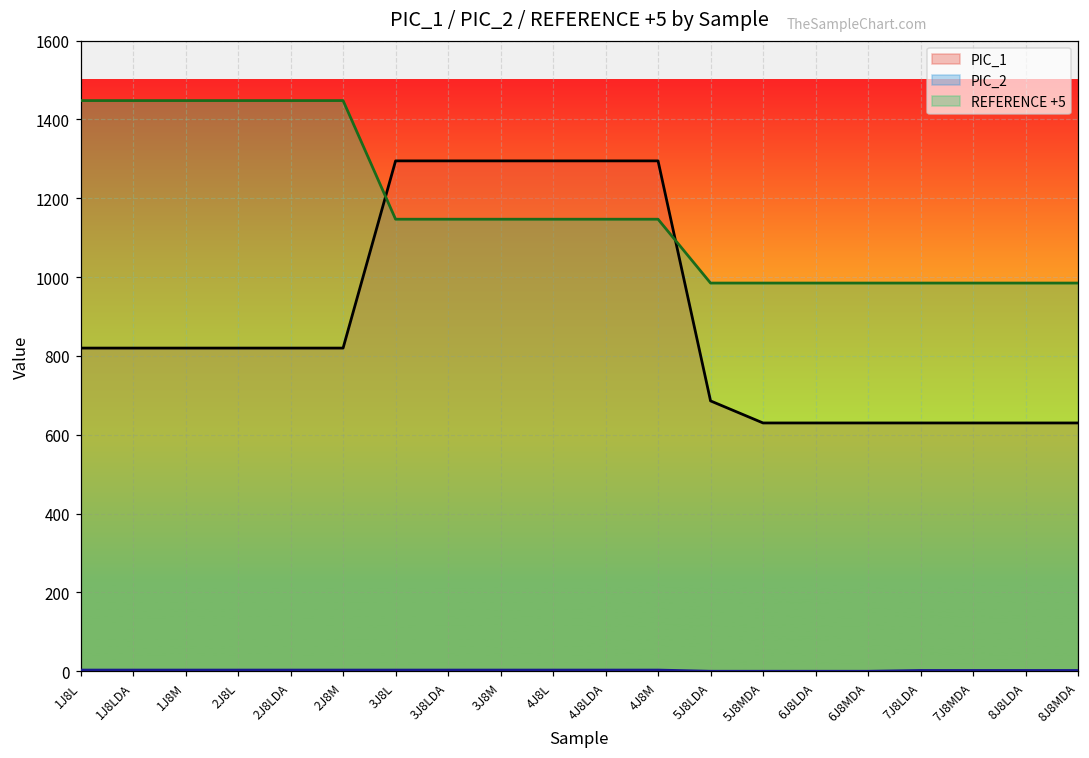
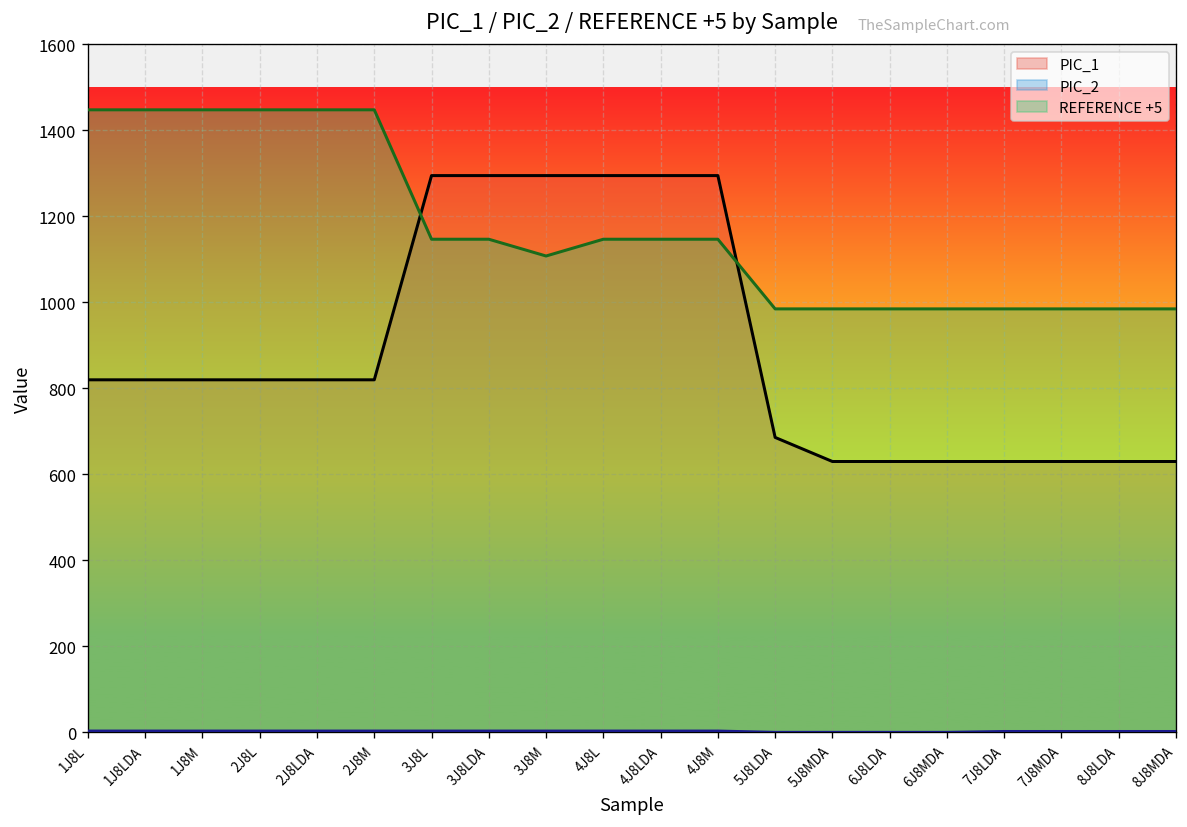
REFERENCE +5, 3J8M: 1150 -> 1110
